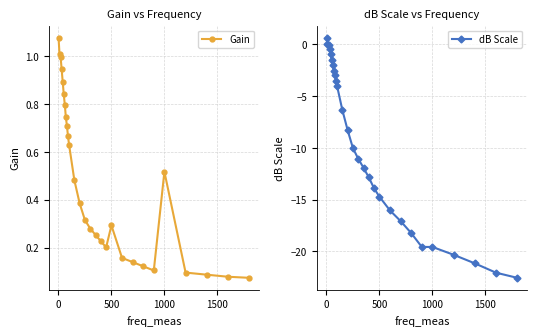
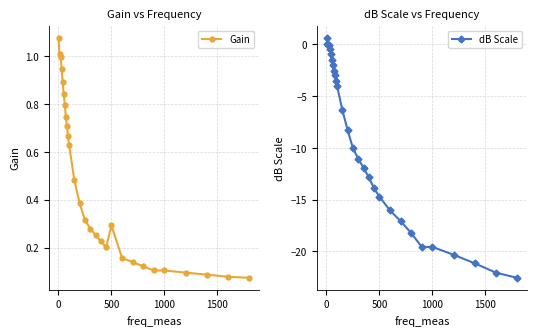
Gain vs Frequency, 1000: 0.52 -> 0.11
